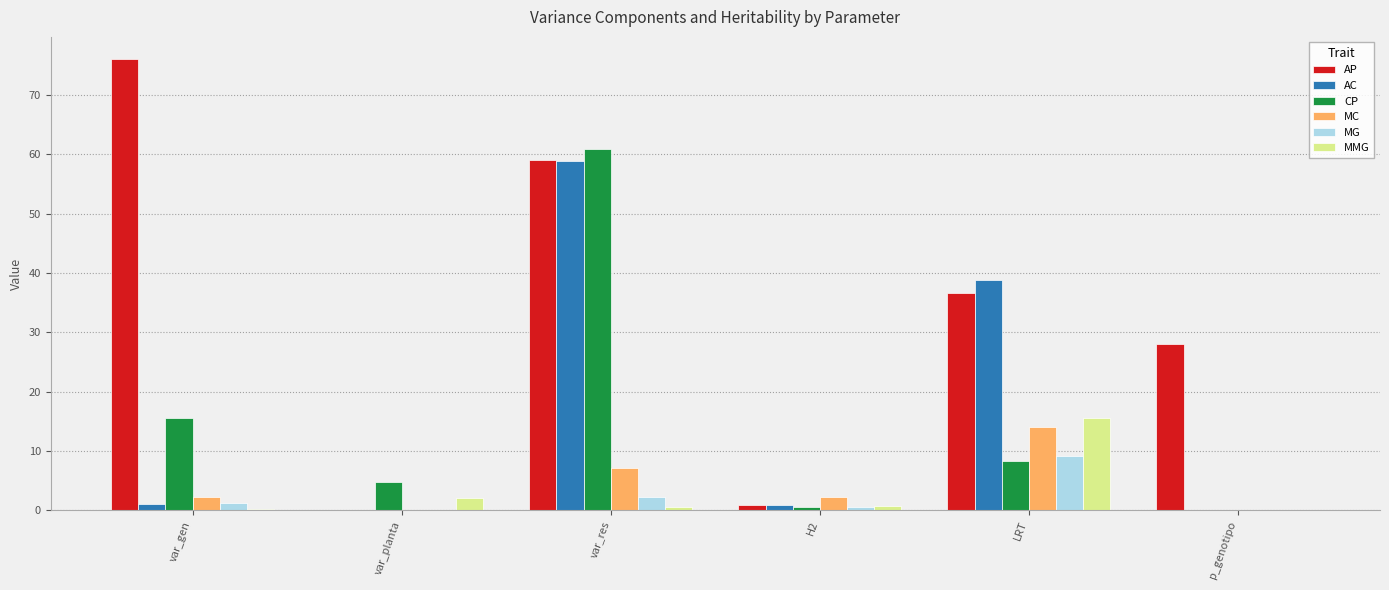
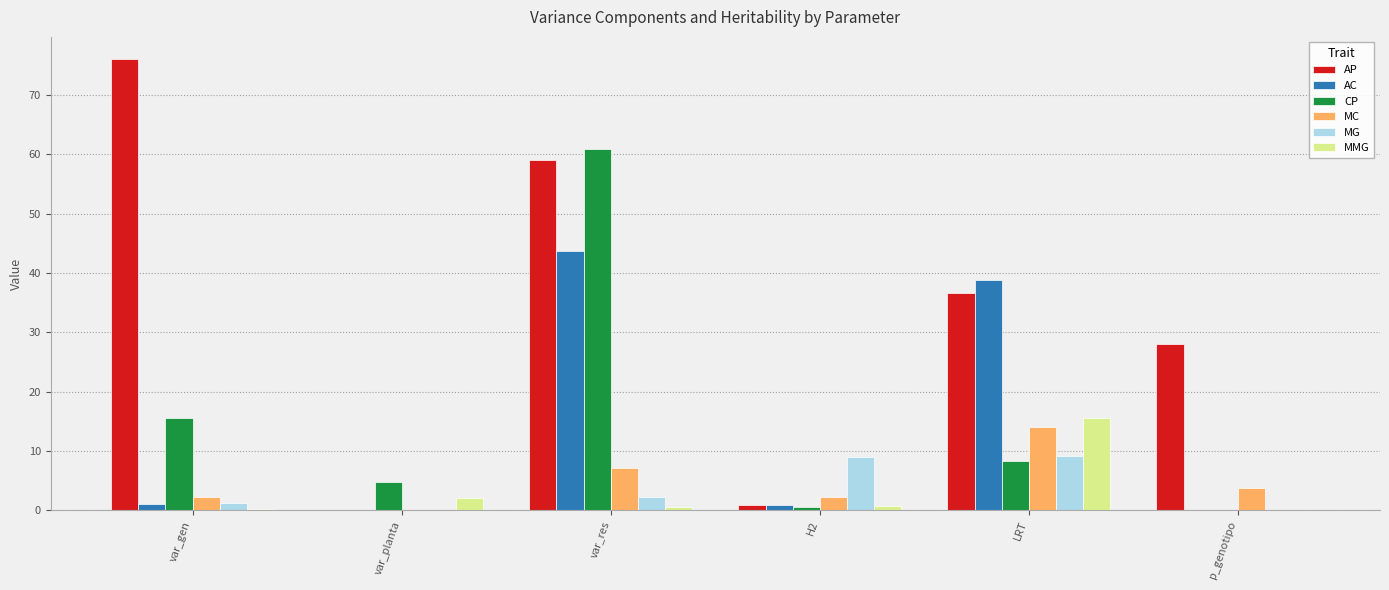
AC, var_res: 59 -> 44
MG, H2: 1 -> 9
MC, p_genotipo: 0 -> 4
